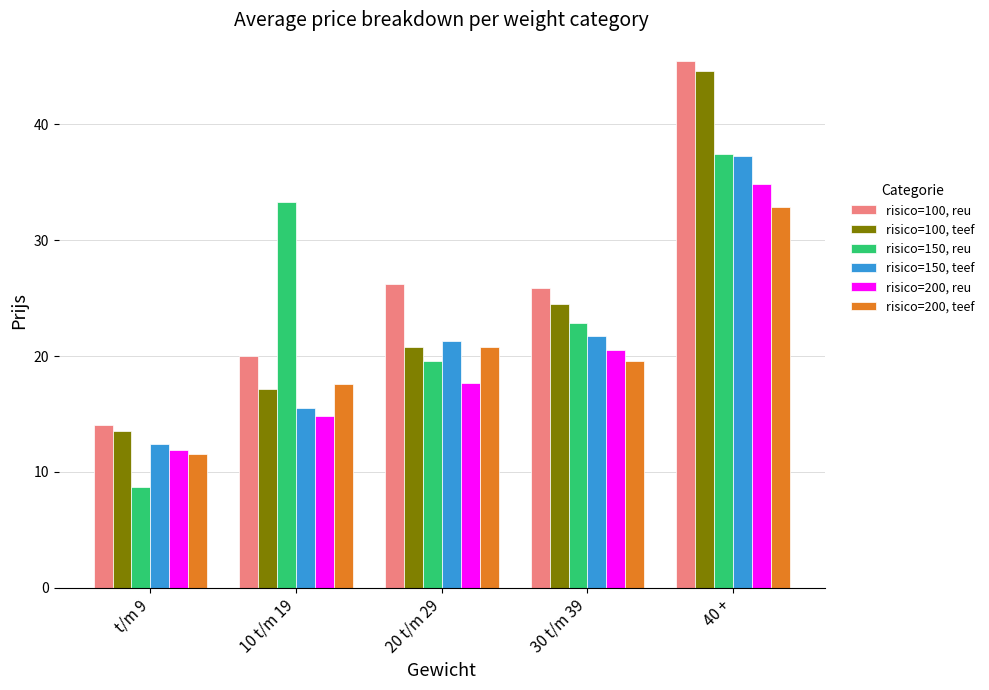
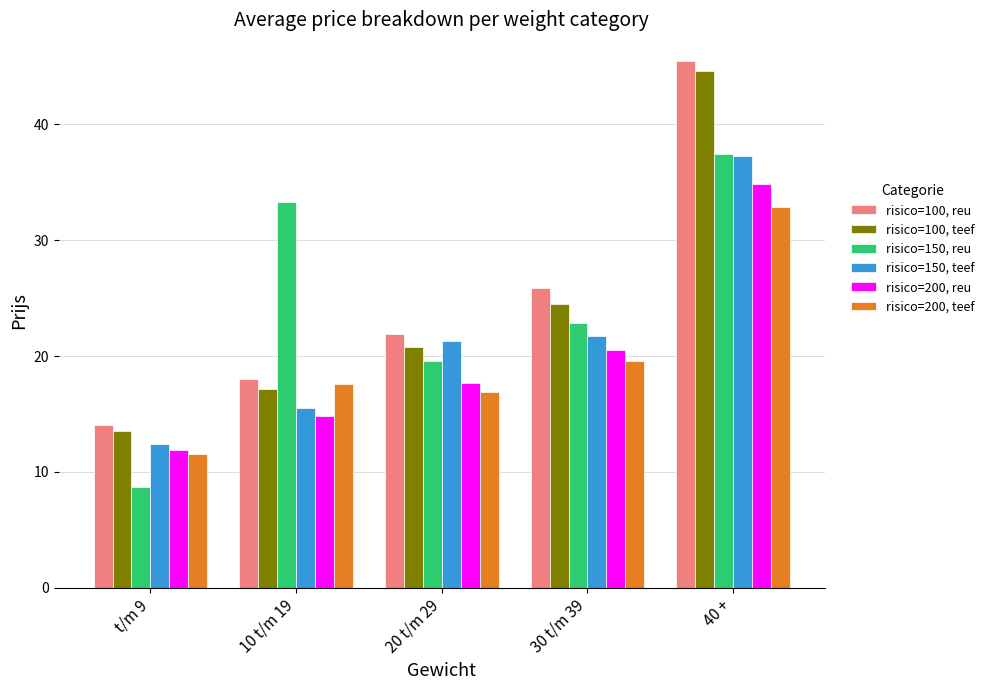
risico=100, reu, 10 t/m 19: 20.0 -> 18.0
risico=100, reu, 20 t/m 29: 26.2 -> 21.9
risico=200, teef, 20 t/m 29: 20.7 -> 16.9
